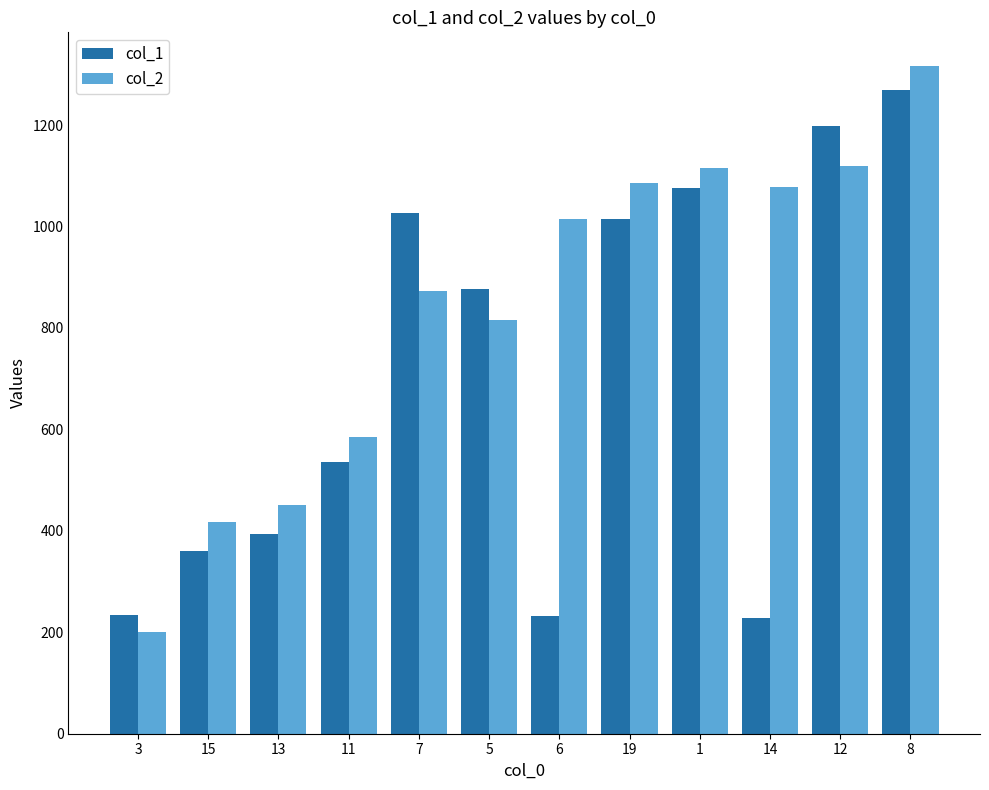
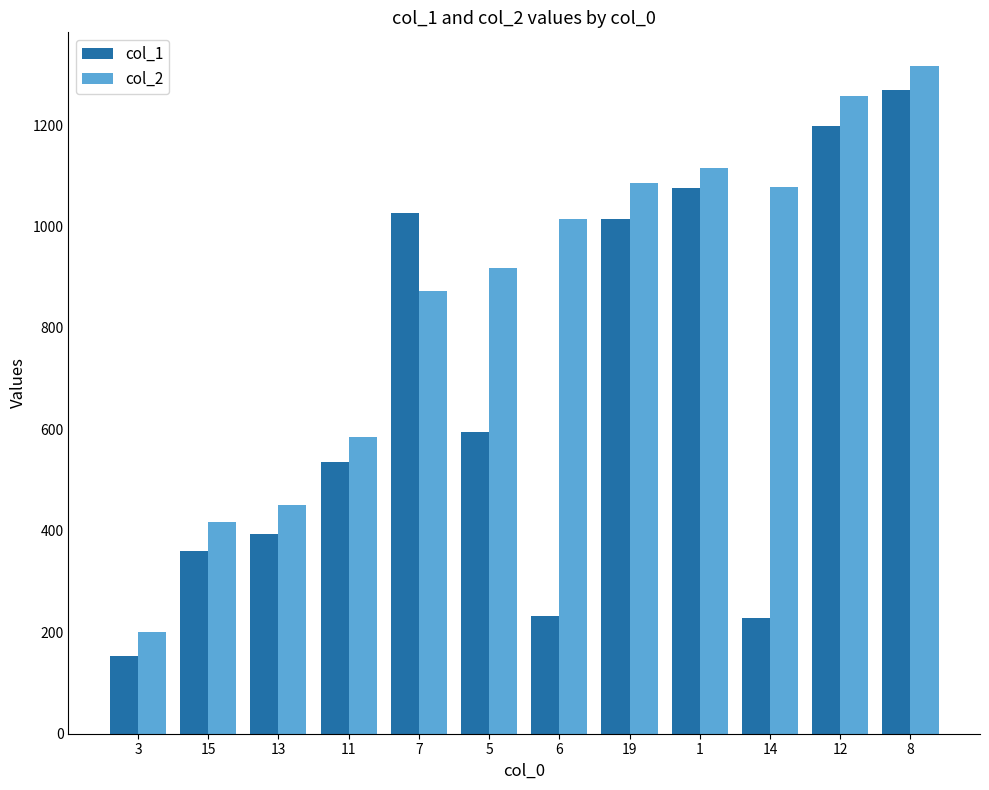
col_1, 3: 230 -> 150
col_1, 5: 880 -> 600
col_2, 5: 820 -> 920
col_2, 12: 1120 -> 1260
